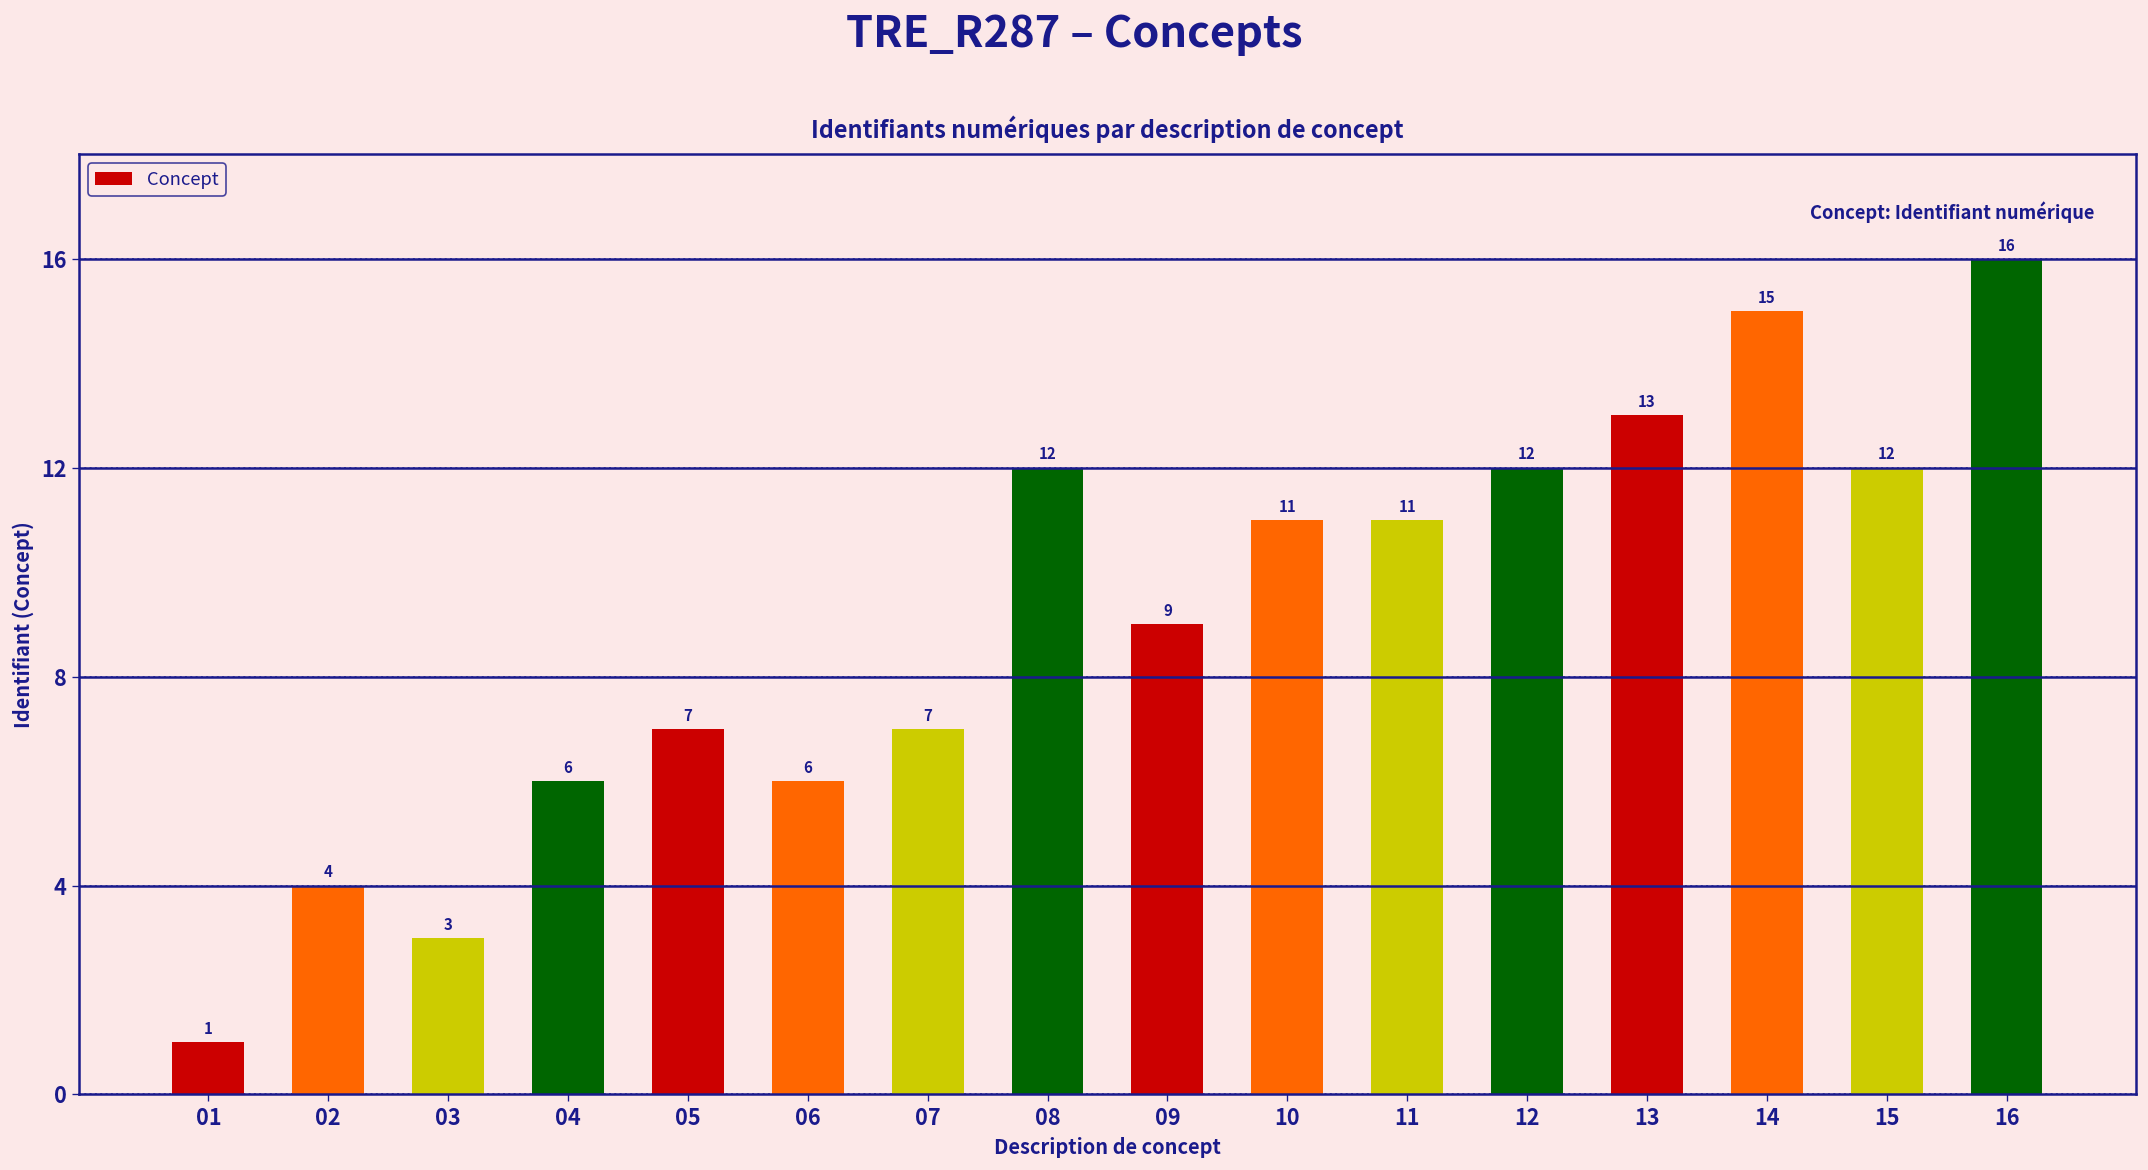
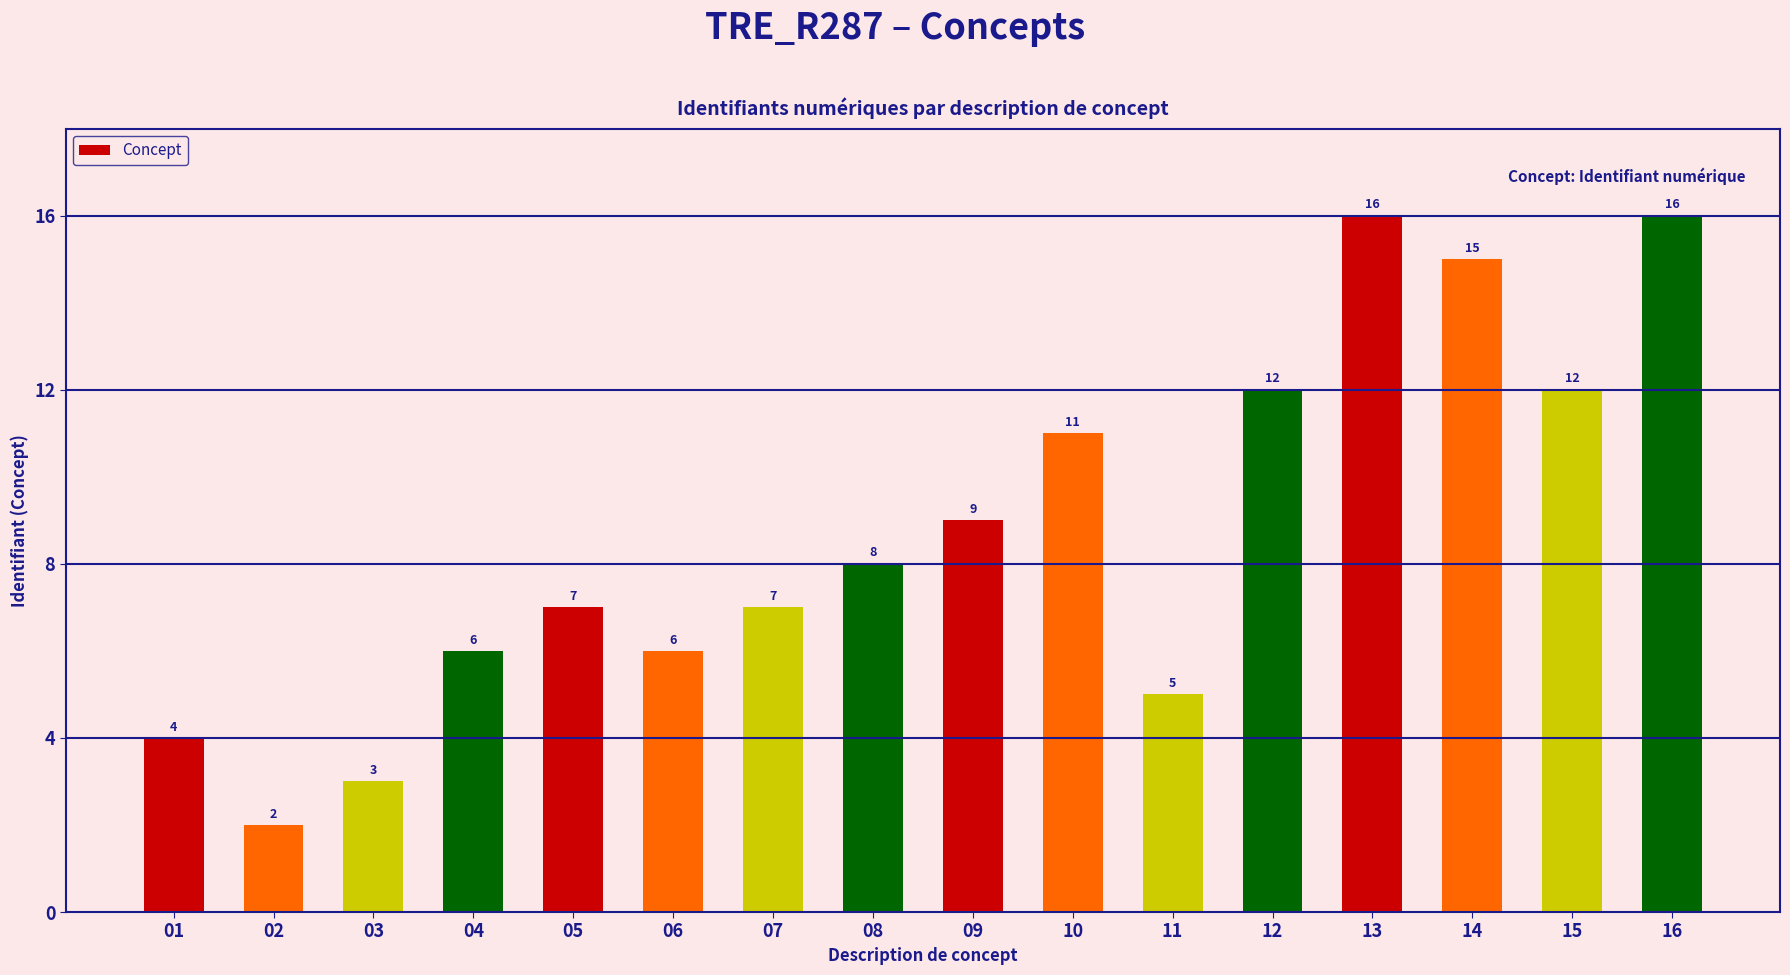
01: 1 -> 4
02: 4 -> 2
08: 12 -> 8
11: 11 -> 5
13: 13 -> 16
